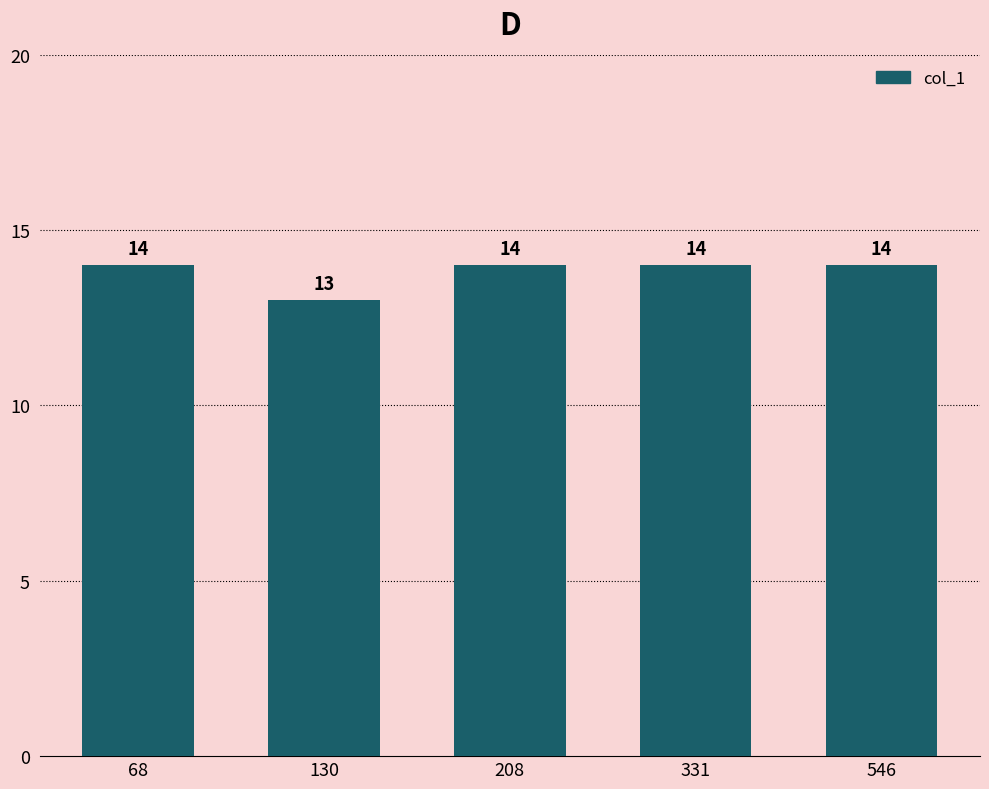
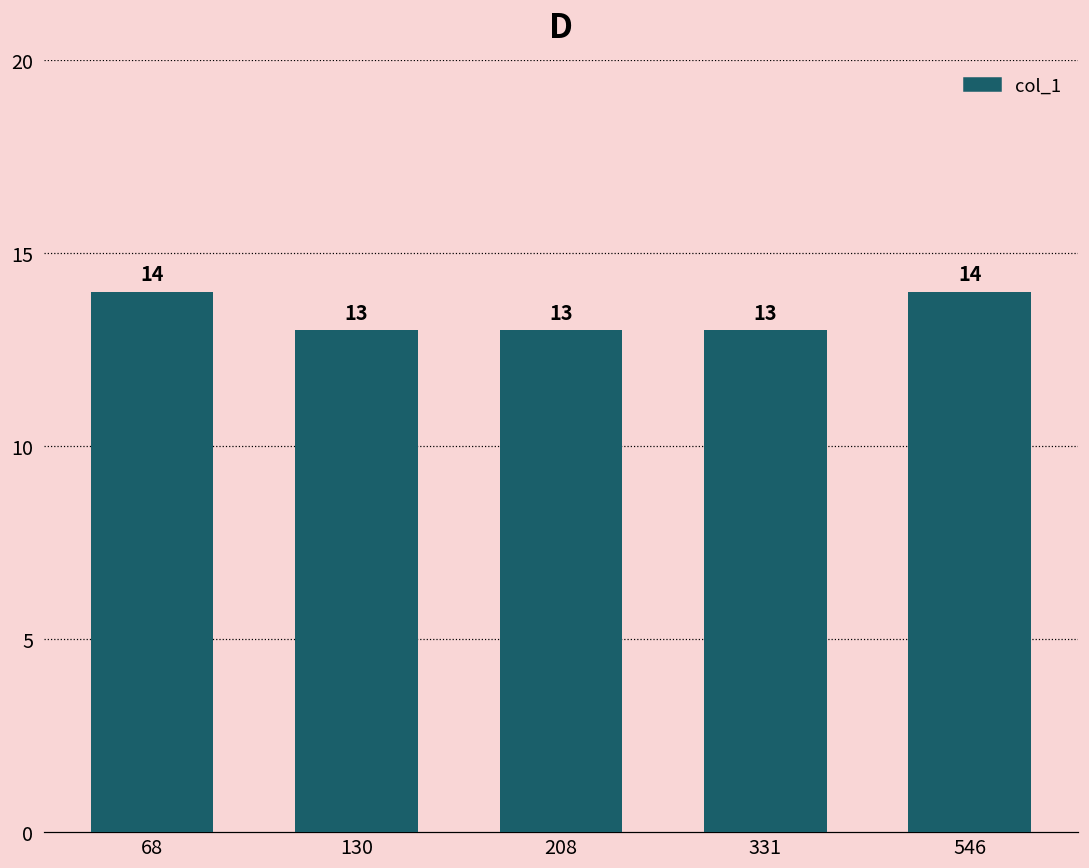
208: 14 -> 13
331: 14 -> 13
